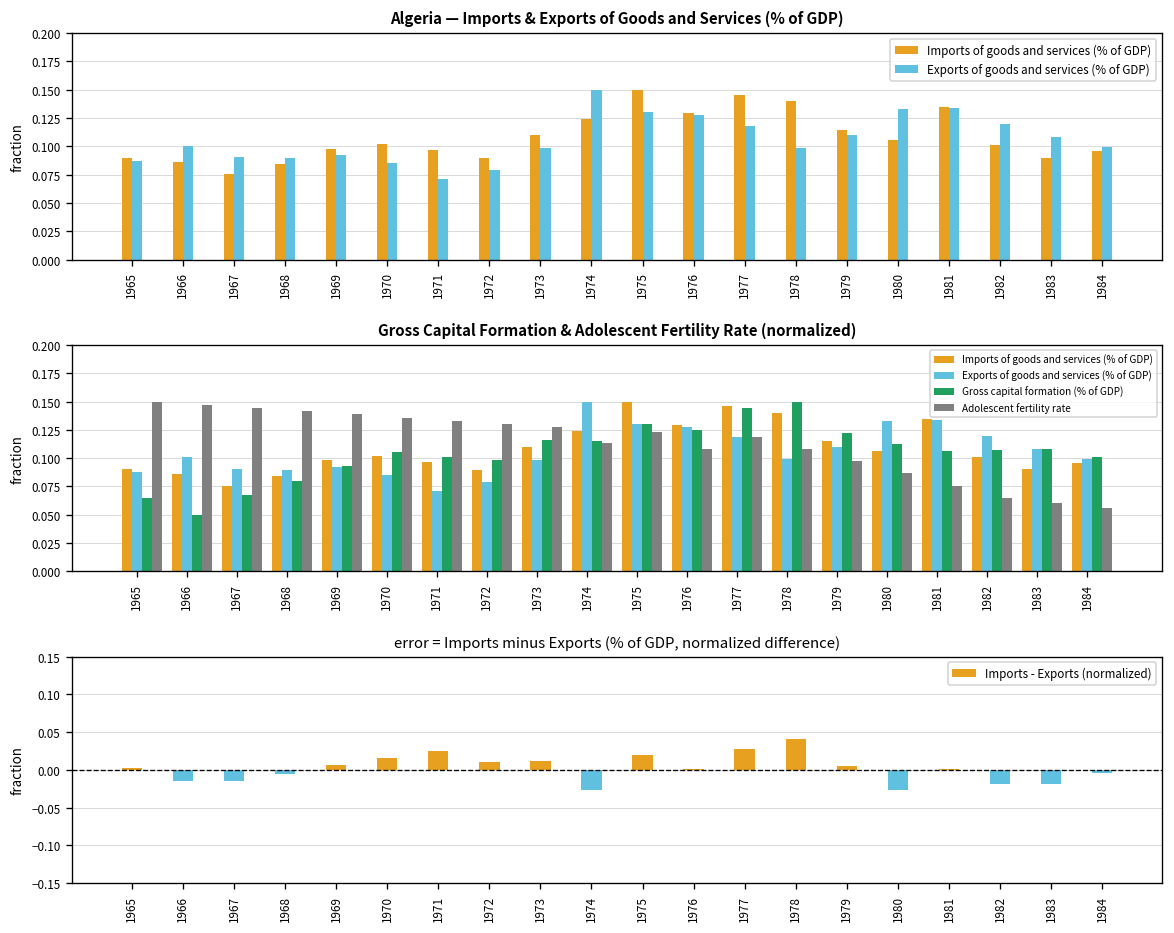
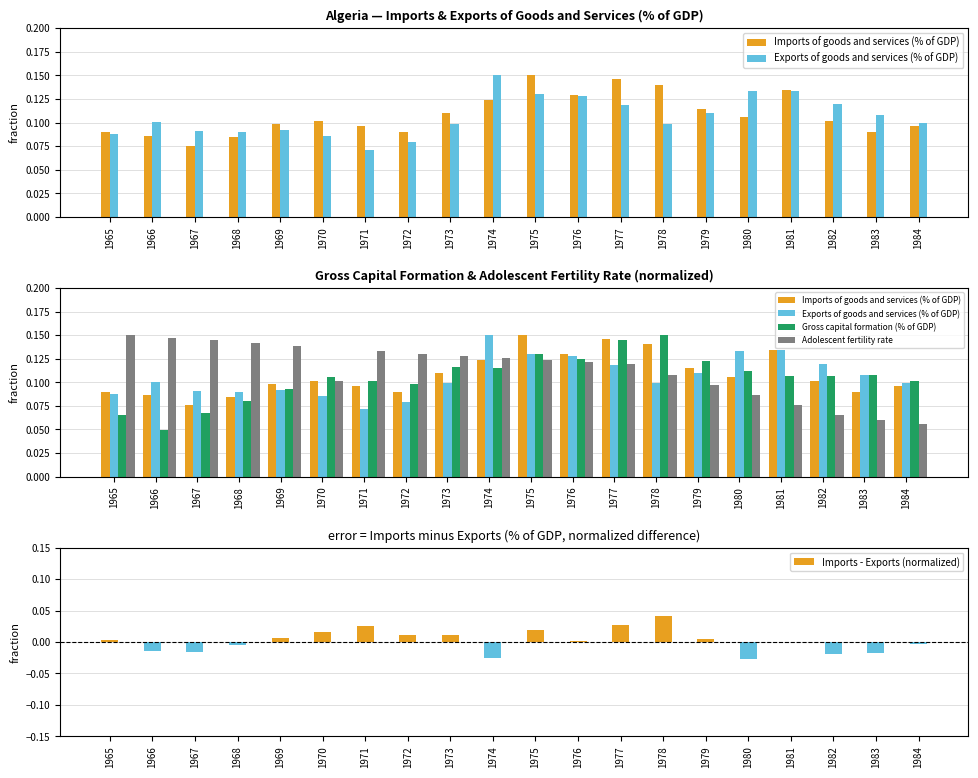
Gross Capital Formation & Adolescent Fertility Rate (normalized), Adolescent fertility rate, 1970: 0.14 -> 0.10
Gross Capital Formation & Adolescent Fertility Rate (normalized), Adolescent fertility rate, 1974: 0.11 -> 0.13
Gross Capital Formation & Adolescent Fertility Rate (normalized), Adolescent fertility rate, 1976: 0.11 -> 0.12
